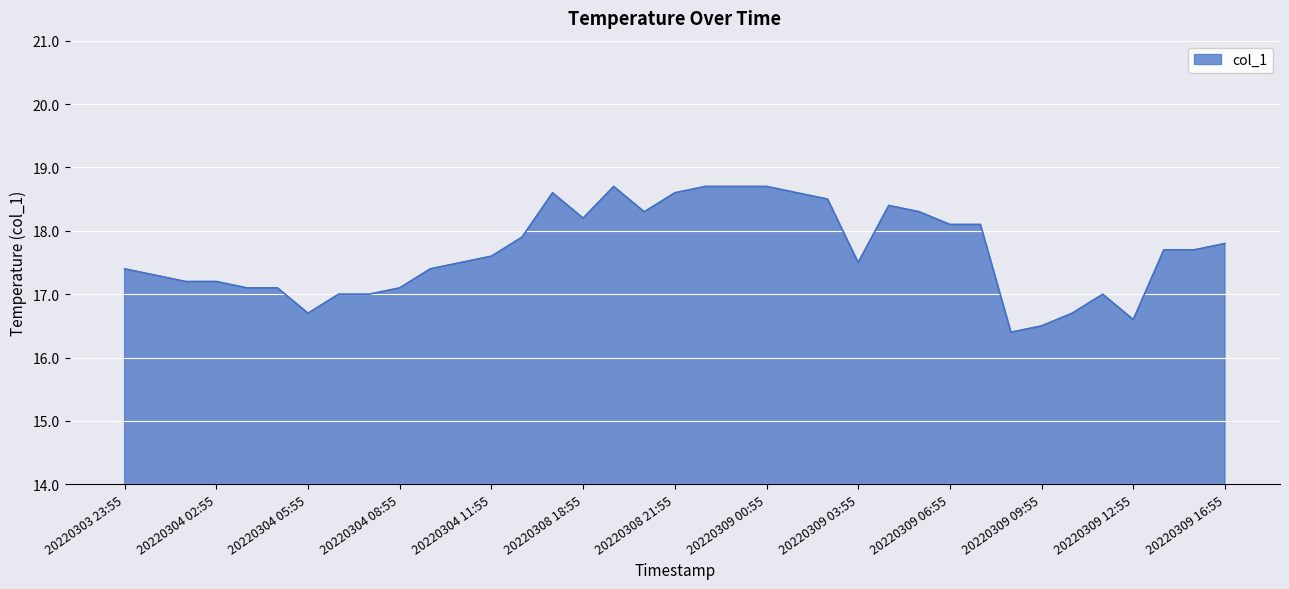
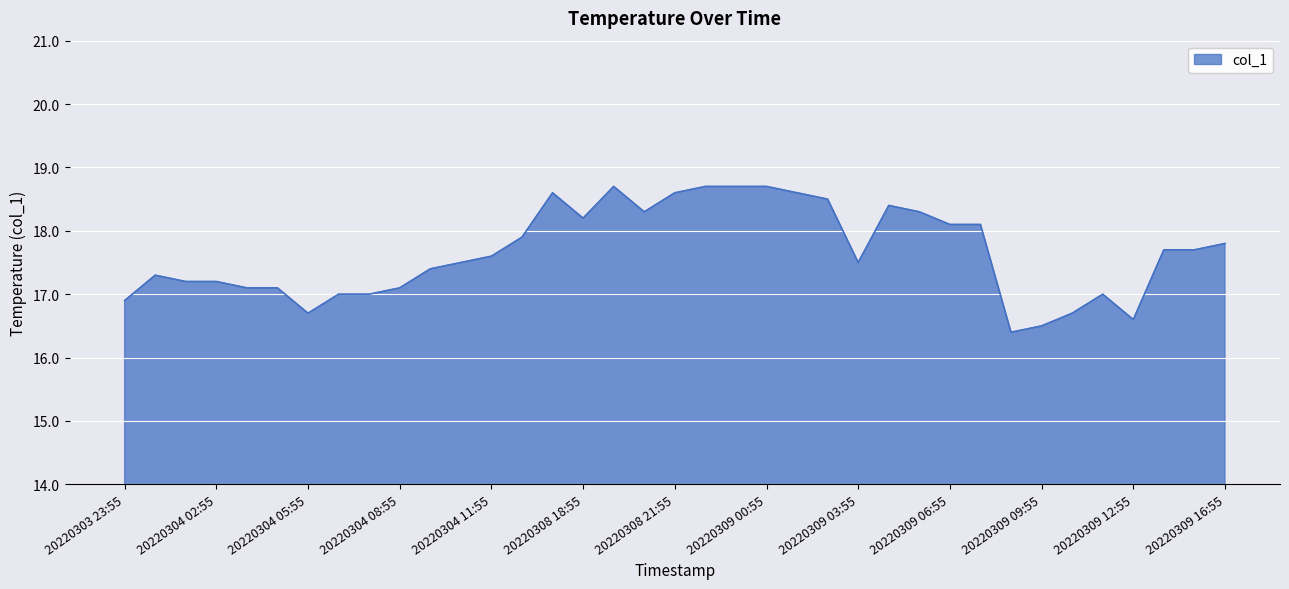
20220303 23:55: 17.4 -> 16.9
